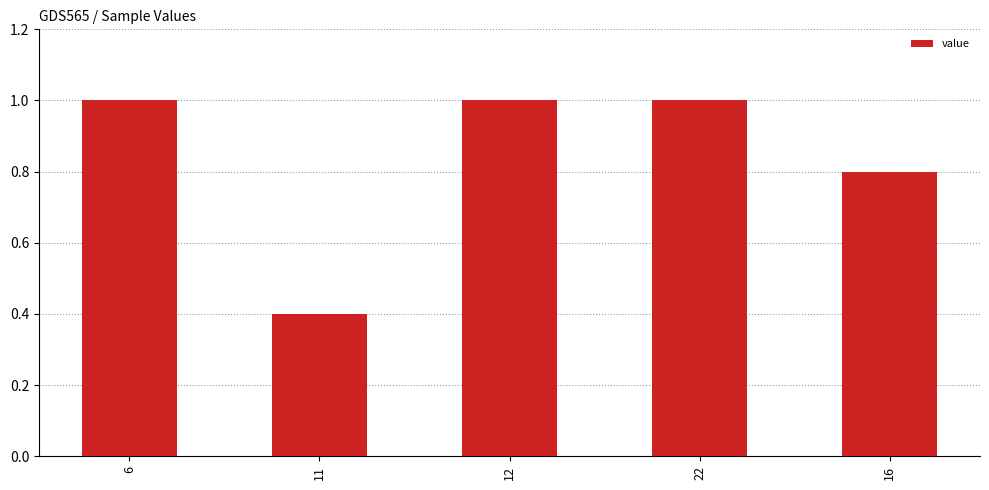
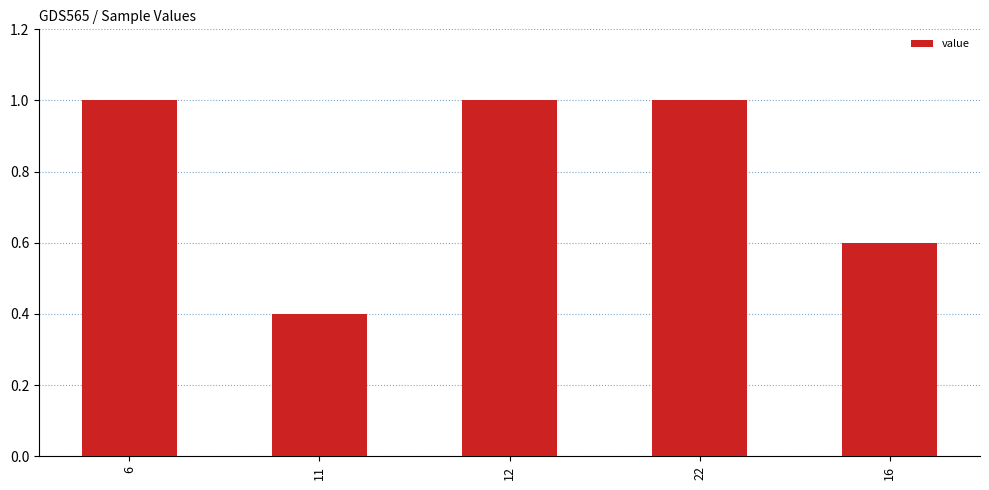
16: 0.8 -> 0.6
